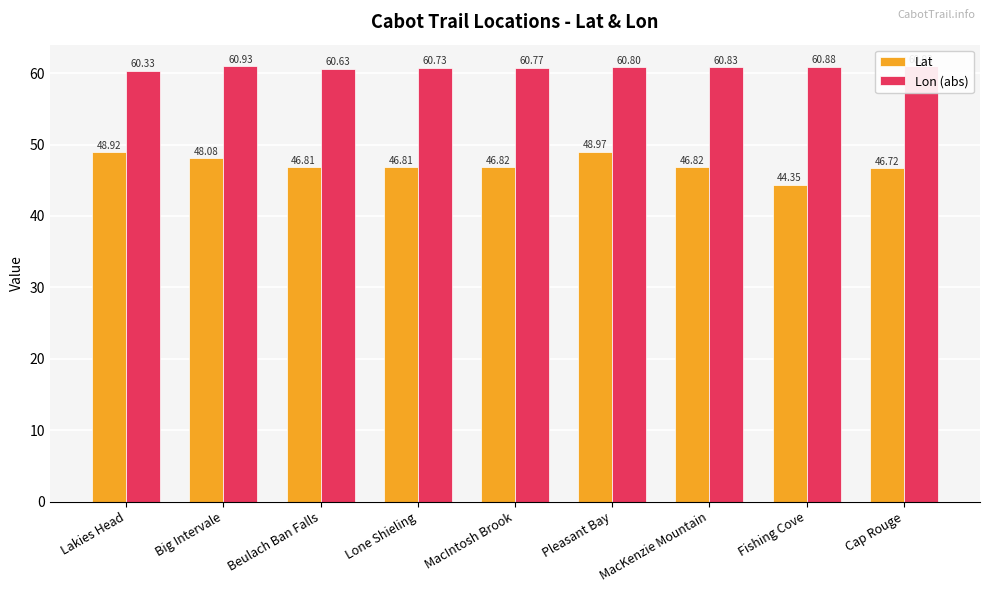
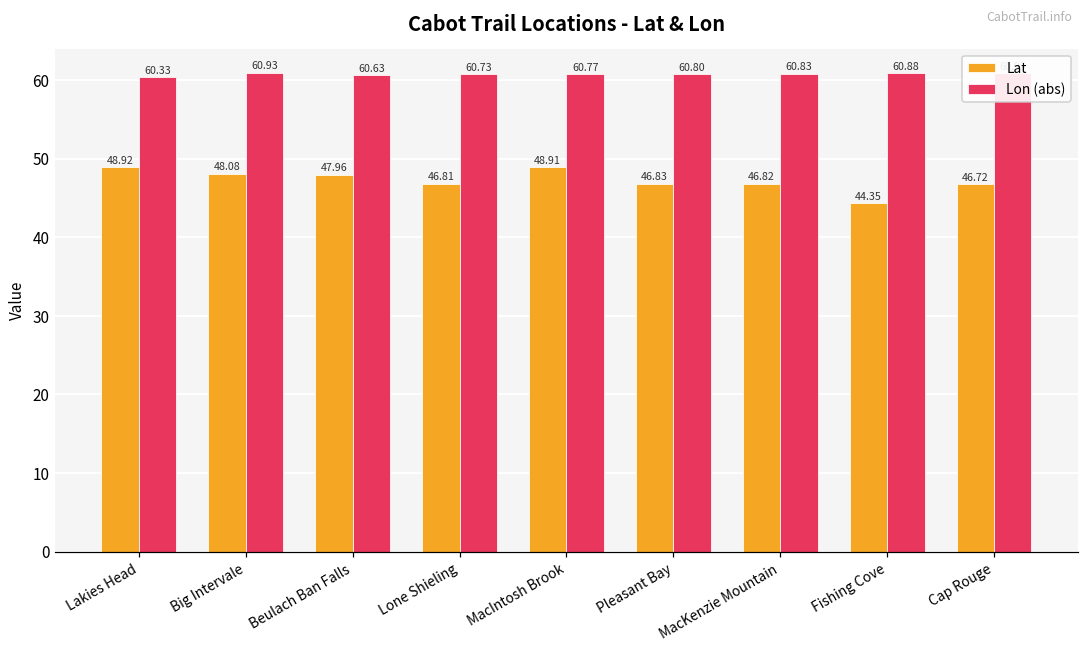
Lat, Beulach Ban Falls: 46.81 -> 47.96
Lat, MacIntosh Brook: 46.82 -> 48.91
Lat, Pleasant Bay: 48.97 -> 46.83
